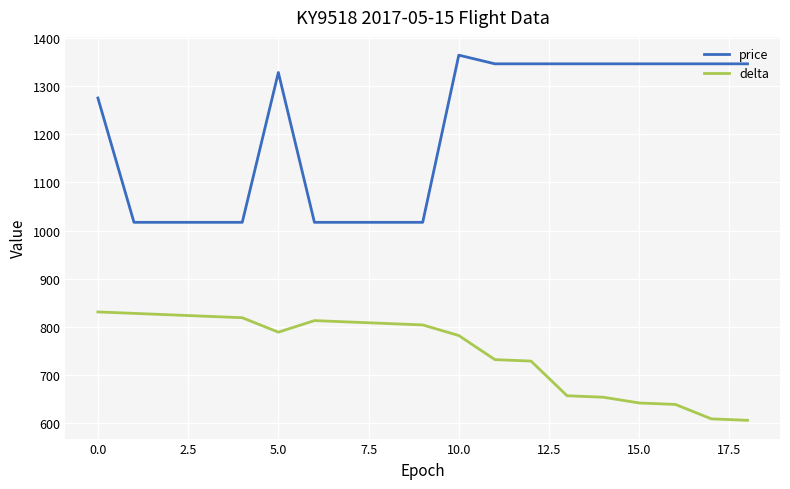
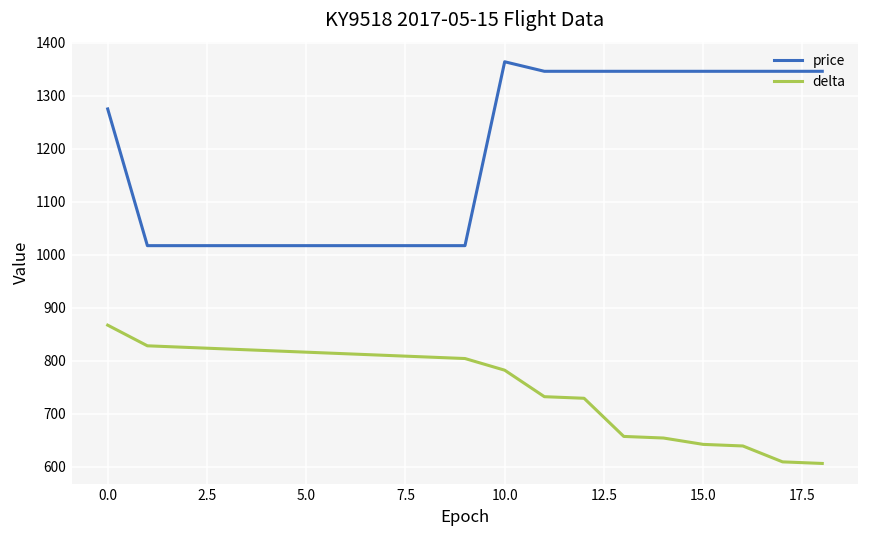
delta, 0.0: 830 -> 870
price, 5.0: 1330 -> 1020
delta, 5.0: 790 -> 820
